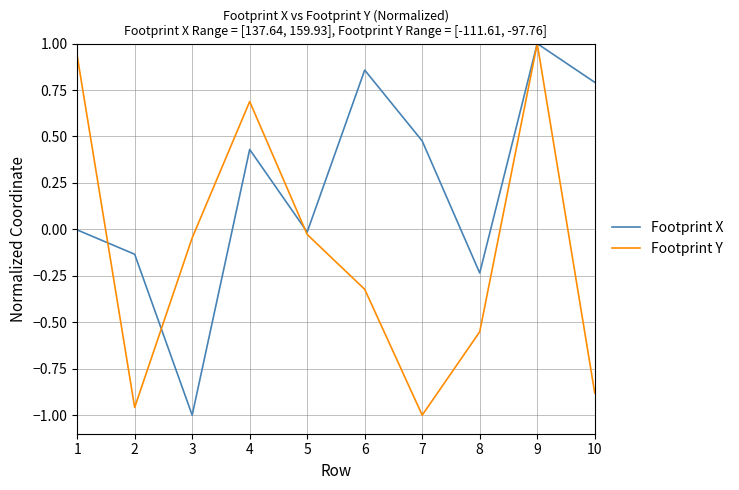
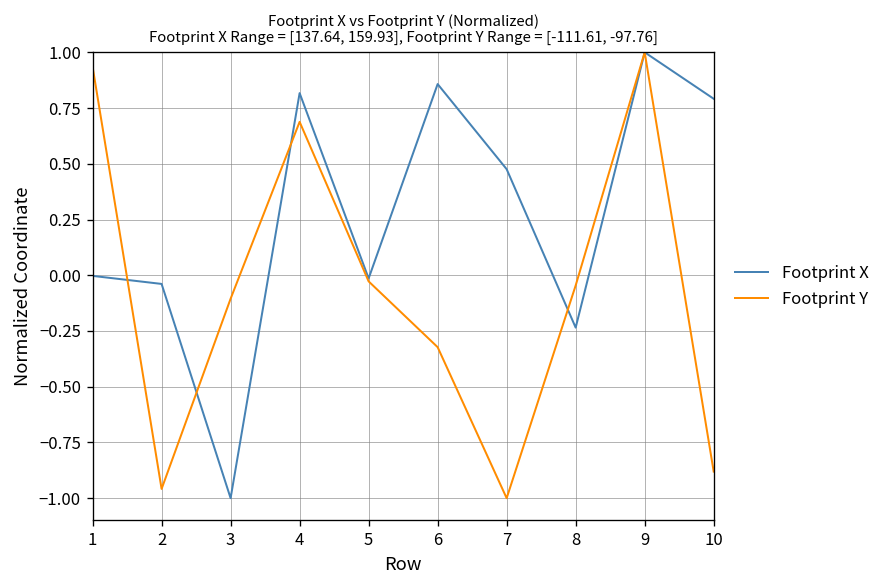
Footprint X, 2: -0.13 -> -0.04
Footprint Y, 3: -0.05 -> -0.11
Footprint X, 4: 0.43 -> 0.82
Footprint Y, 8: -0.55 -> -0.05
